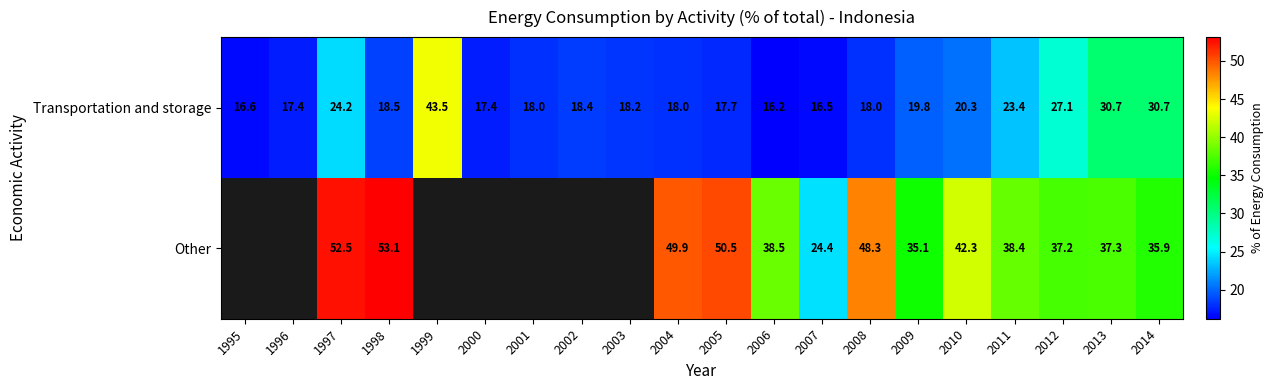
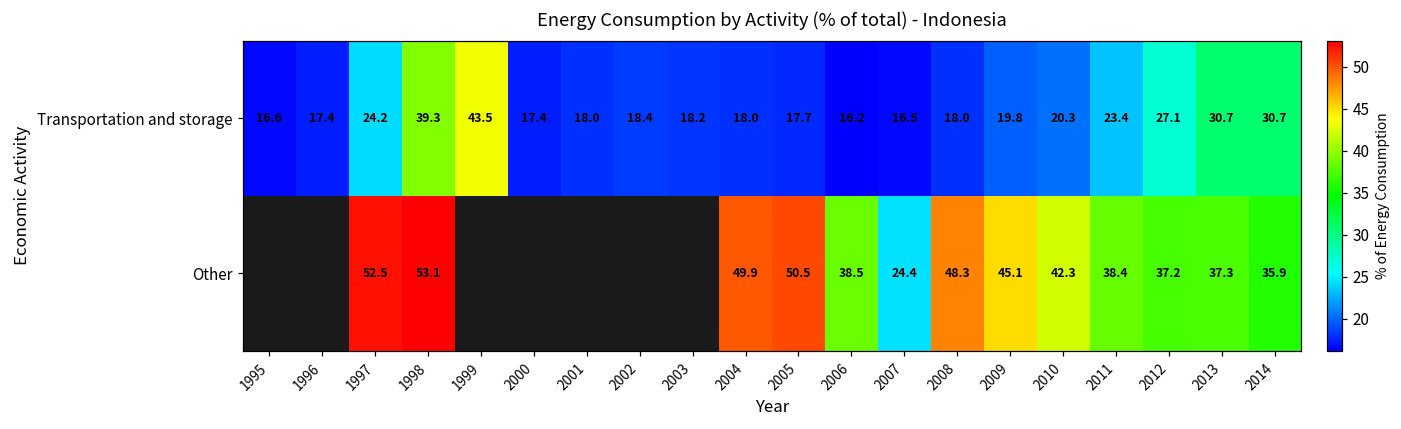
Transportation and storage, 1998: 18.5 -> 39.3
Other, 2009: 35.1 -> 45.1
